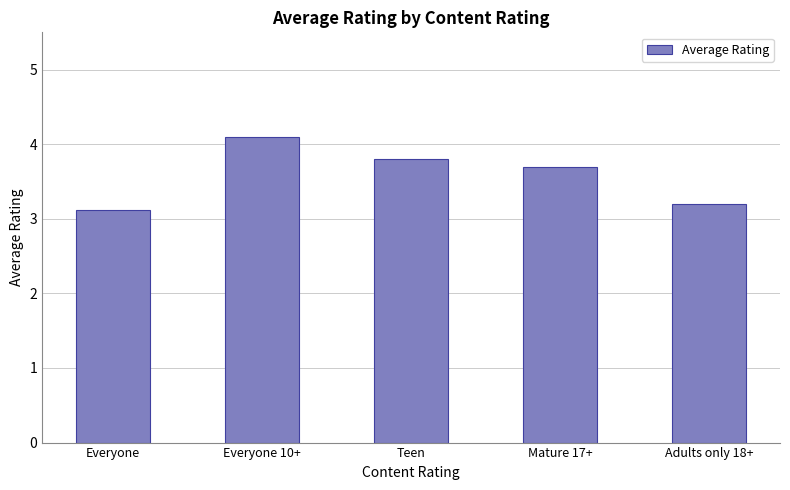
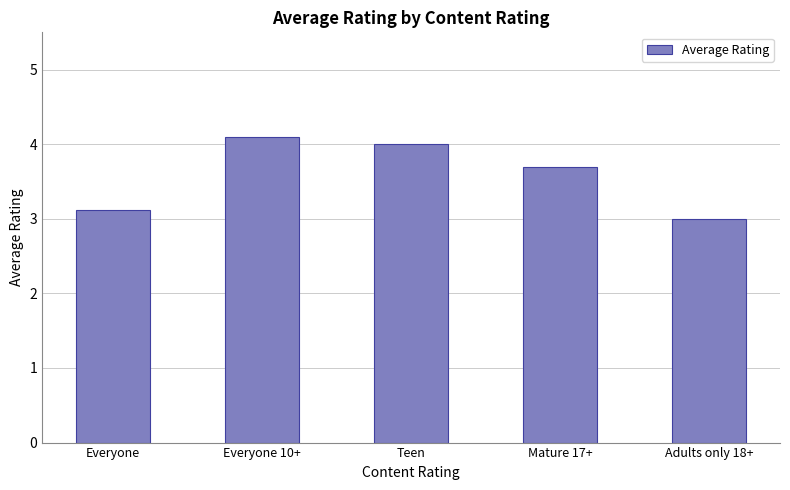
Teen: 3.8 -> 4.0
Adults only 18+: 3.2 -> 3.0
